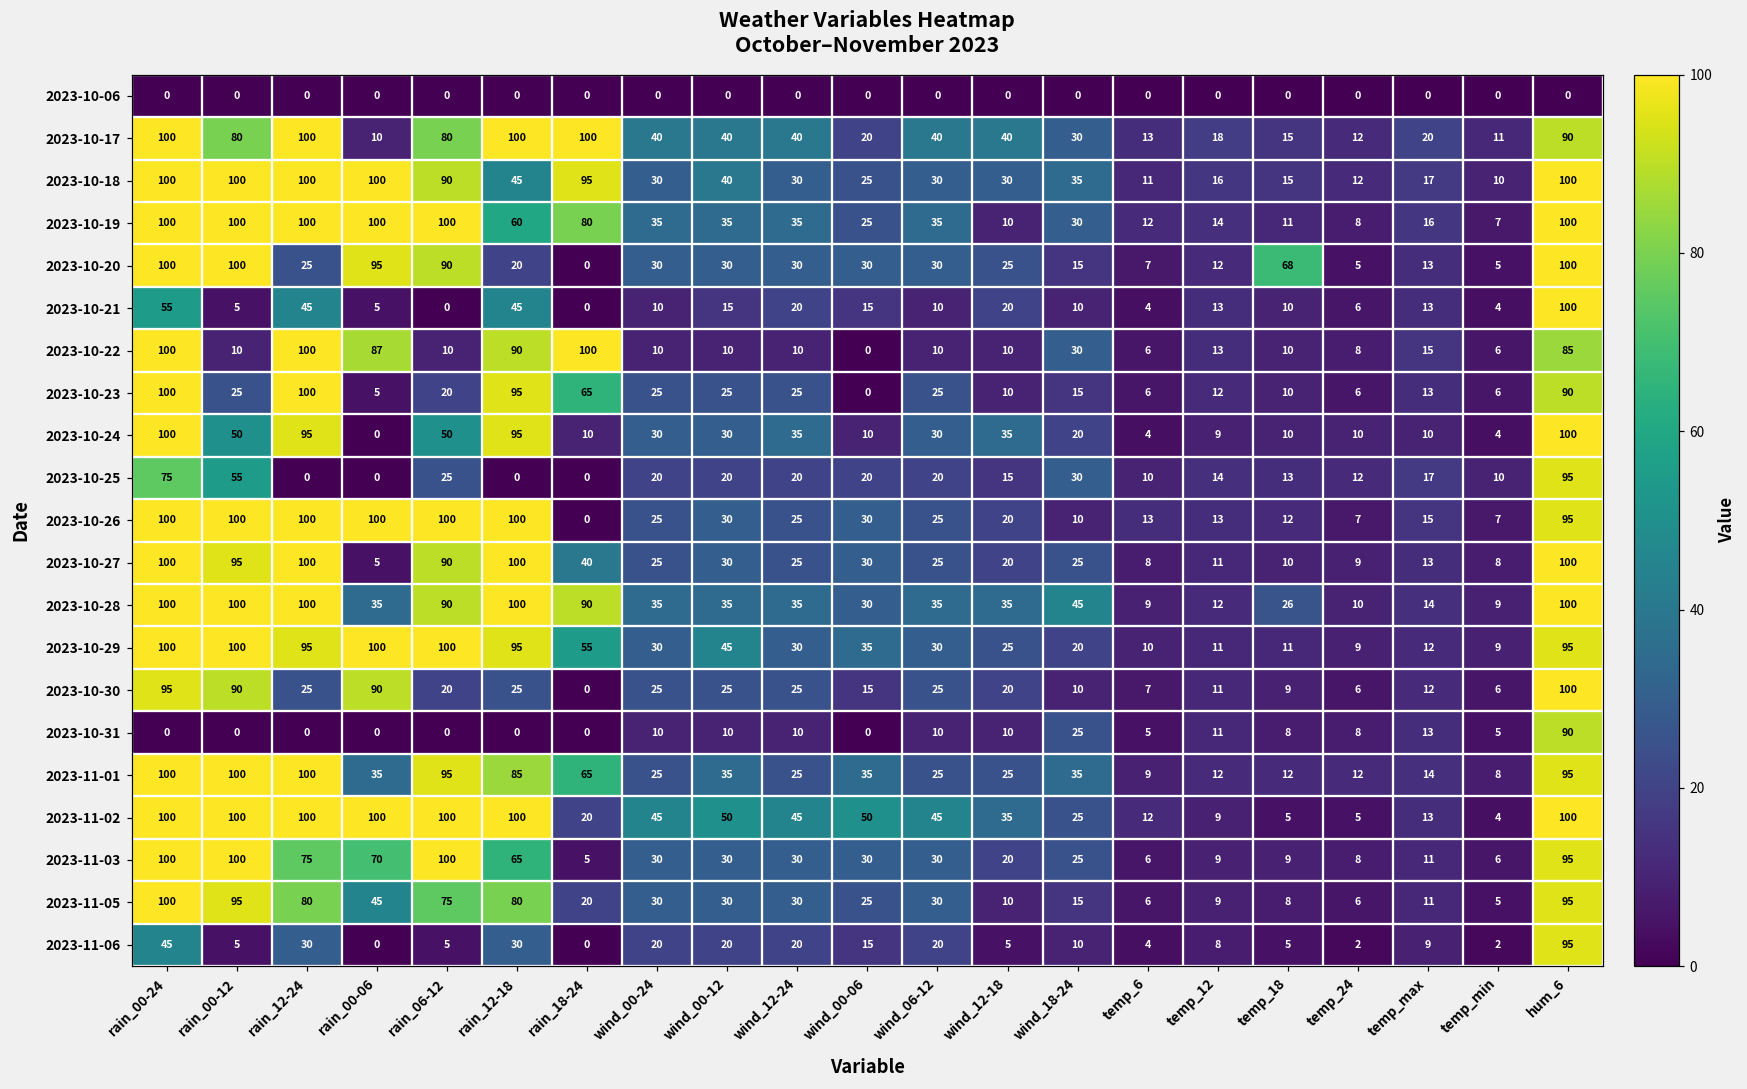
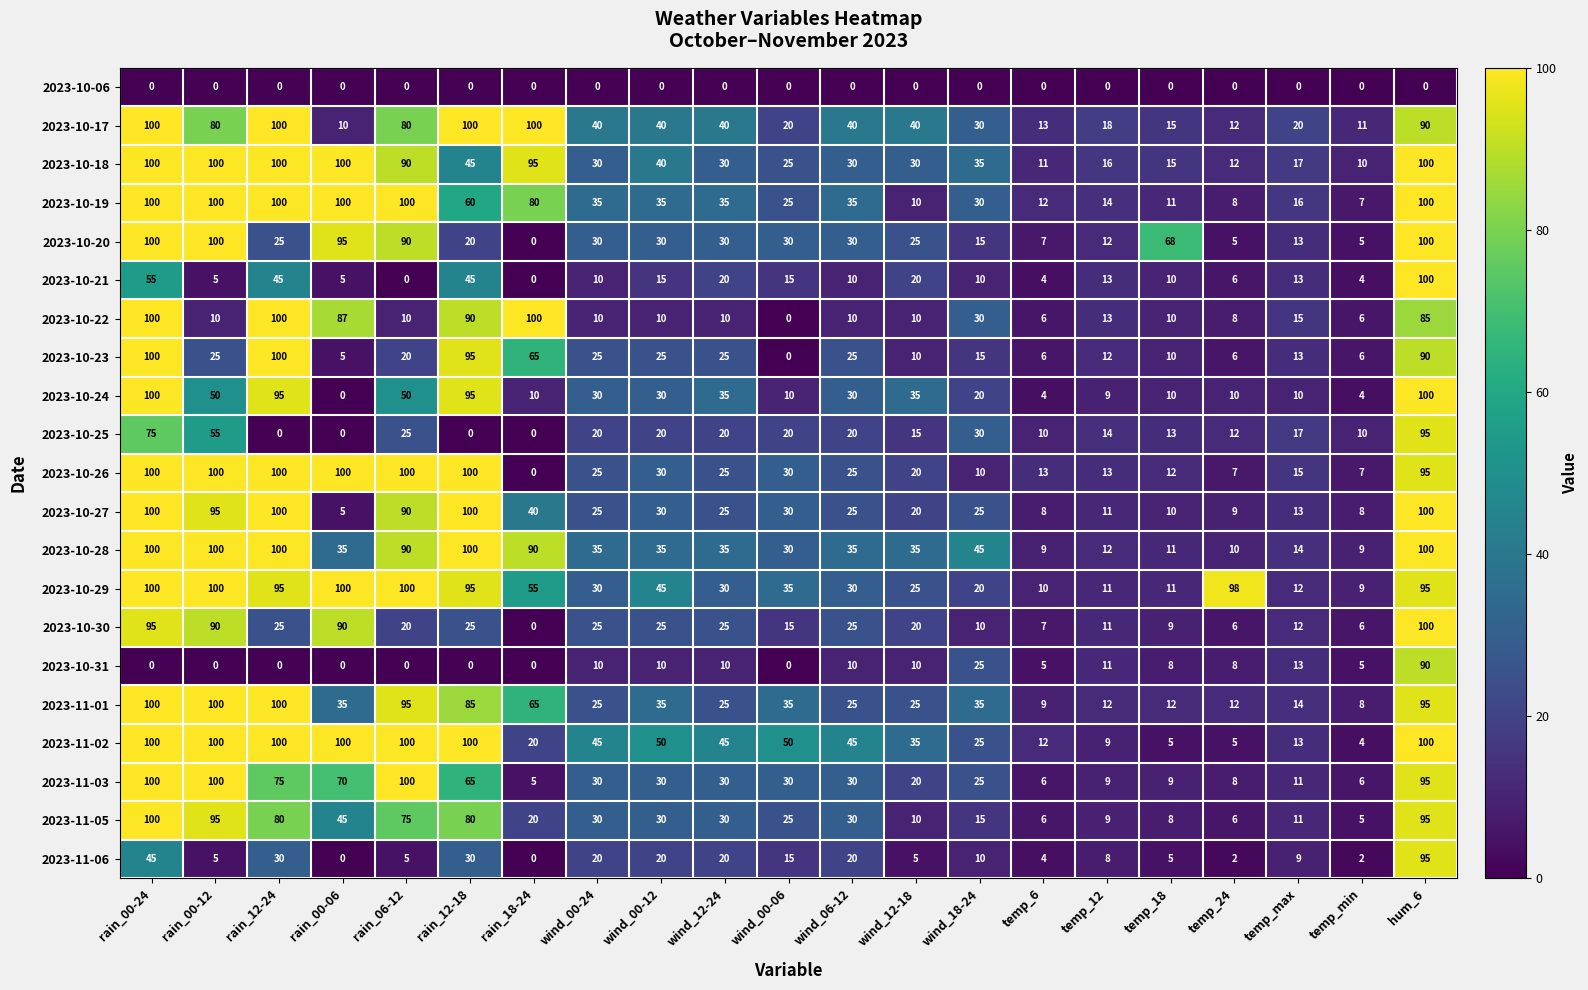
2023-10-28, temp_18: 26 -> 11
2023-10-29, temp_24: 9 -> 98
